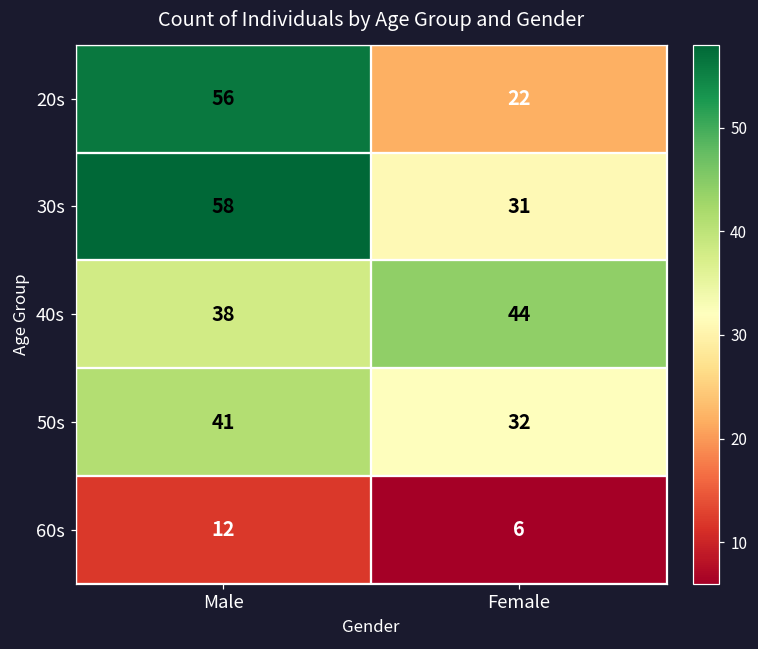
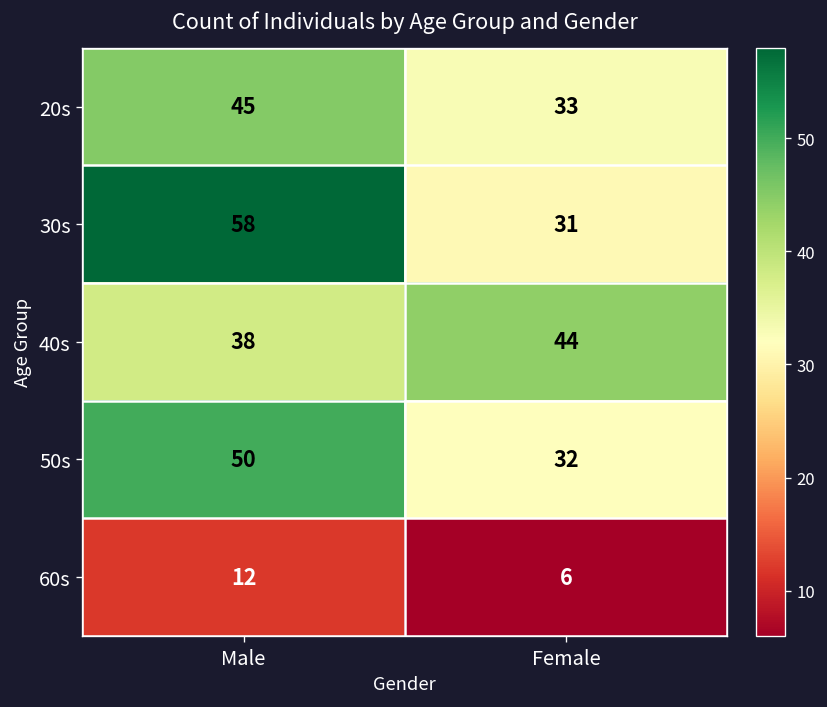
20s, Male: 56 -> 45
20s, Female: 22 -> 33
50s, Male: 41 -> 50
